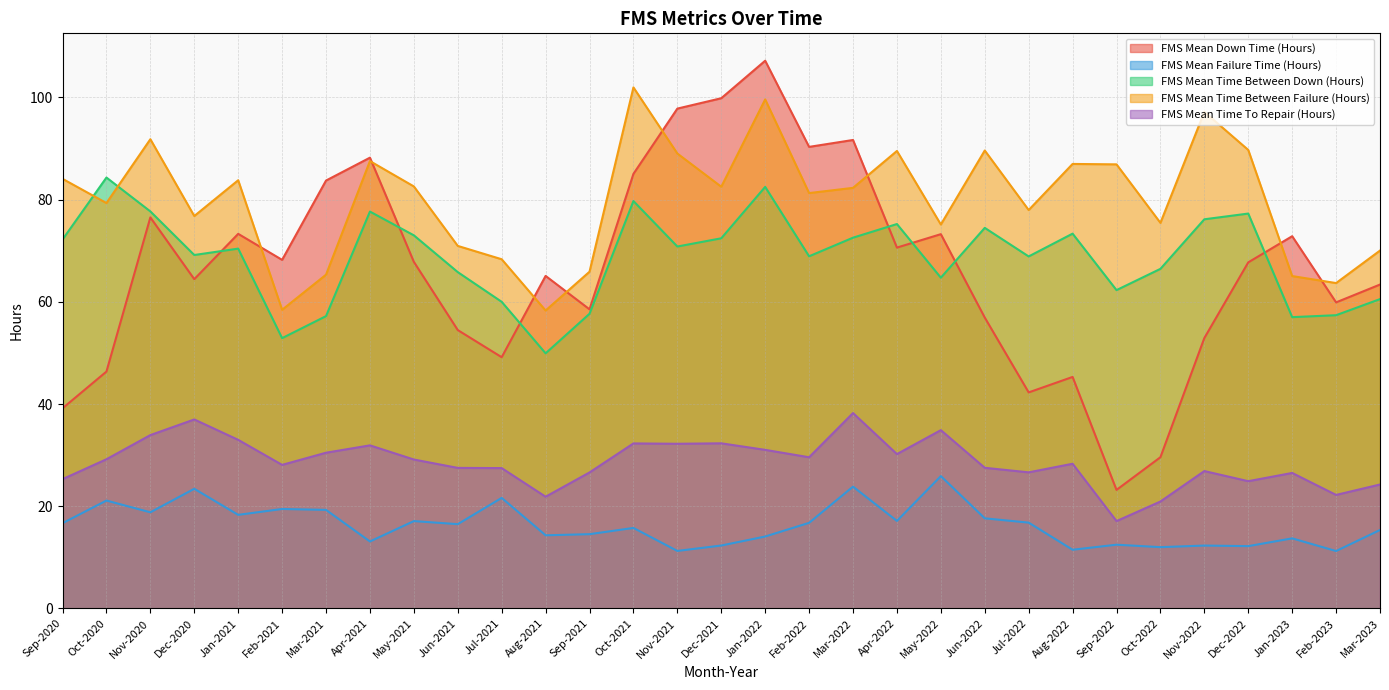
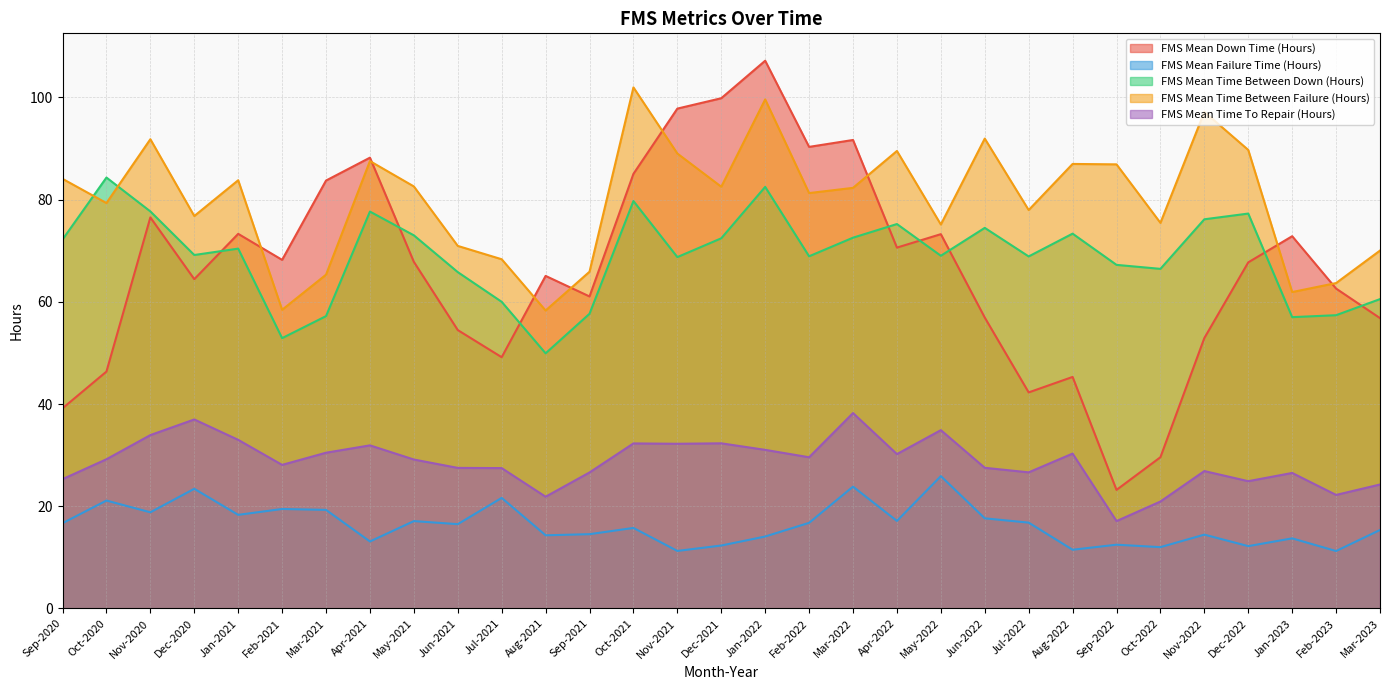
FMS Mean Down Time (Hours), Sep-2021: 59 -> 61
FMS Mean Time Between Down (Hours), Nov-2021: 71 -> 69
FMS Mean Time Between Down (Hours), May-2022: 65 -> 69
FMS Mean Time Between Failure (Hours), Jun-2022: 90 -> 92
FMS Mean Time To Repair (Hours), Aug-2022: 28 -> 30
FMS Mean Time Between Down (Hours), Sep-2022: 62 -> 67
FMS Mean Failure Time (Hours), Nov-2022: 12 -> 14
FMS Mean Time Between Failure (Hours), Jan-2023: 65 -> 62
FMS Mean Down Time (Hours), Feb-2023: 60 -> 63
FMS Mean Down Time (Hours), Mar-2023: 63 -> 57
